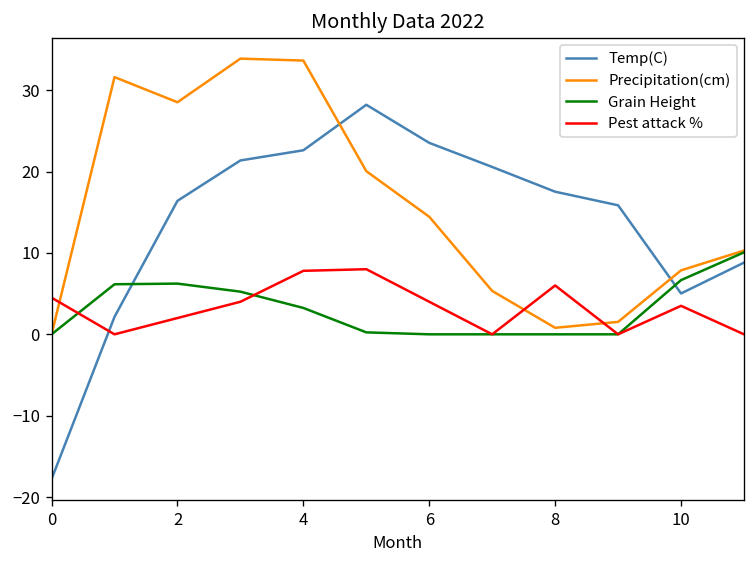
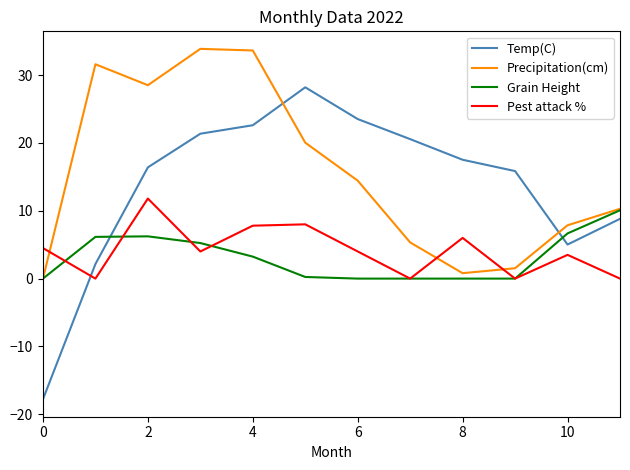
Pest attack %, 2: 2 -> 12
